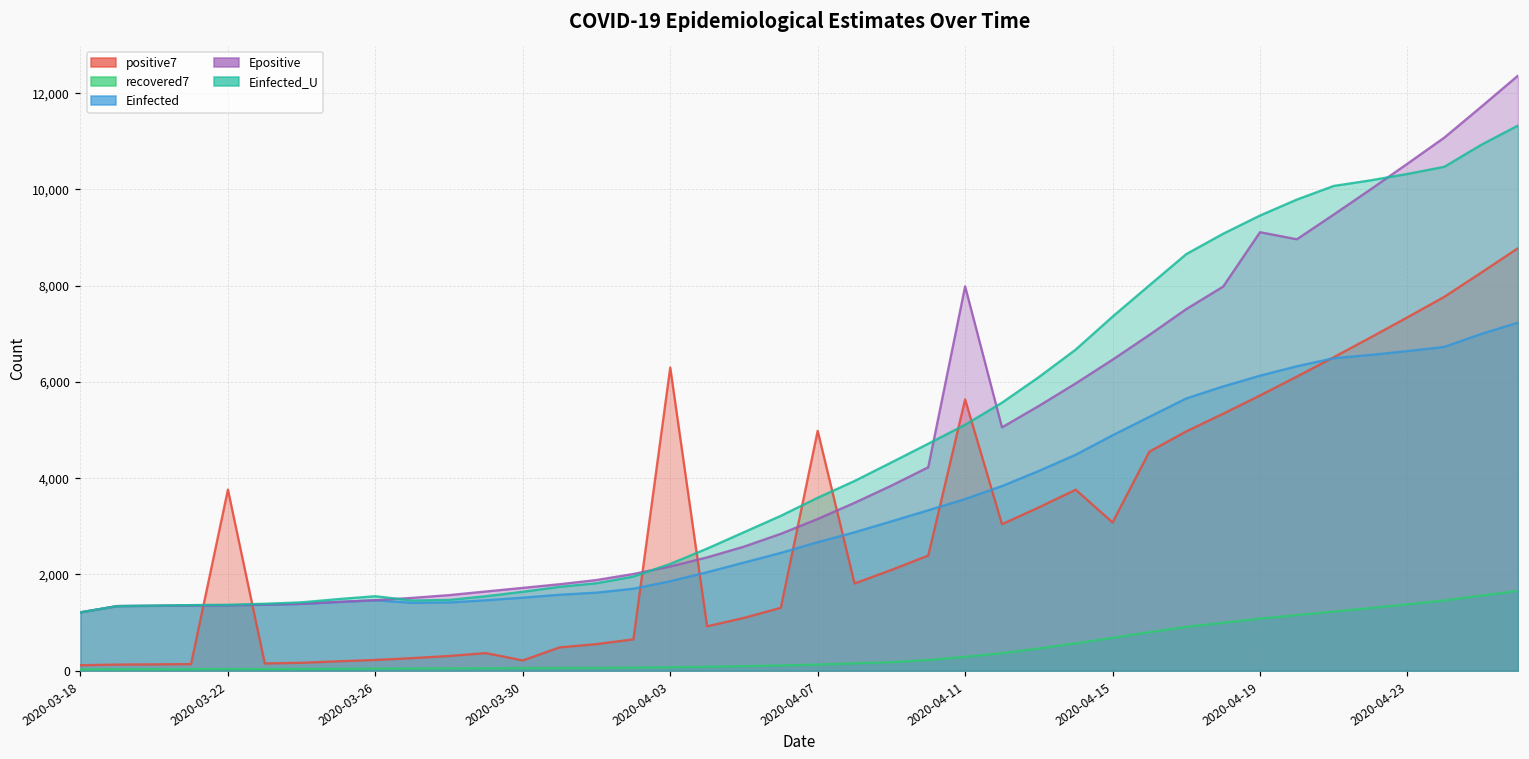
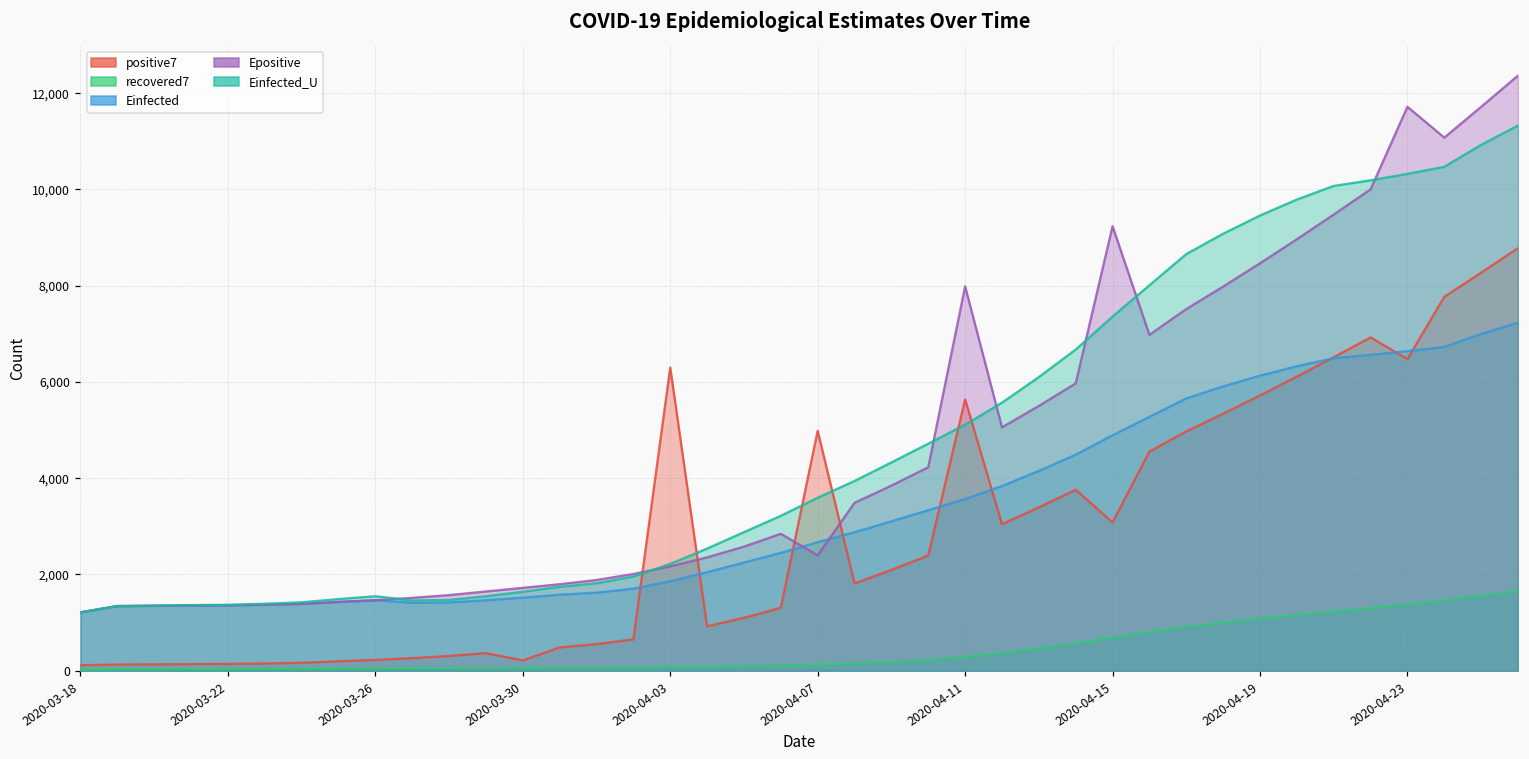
positive7, 2020-03-22: 3,800 -> 100
Epositive, 2020-04-07: 3,200 -> 2,400
Epositive, 2020-04-15: 6,500 -> 9,200
Epositive, 2020-04-19: 9,100 -> 8,500
positive7, 2020-04-23: 7,300 -> 6,500
Epositive, 2020-04-23: 10,500 -> 11,700
